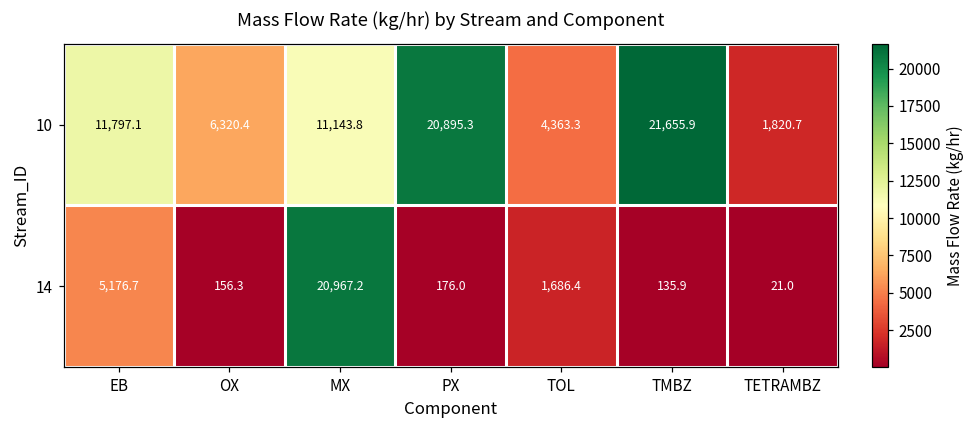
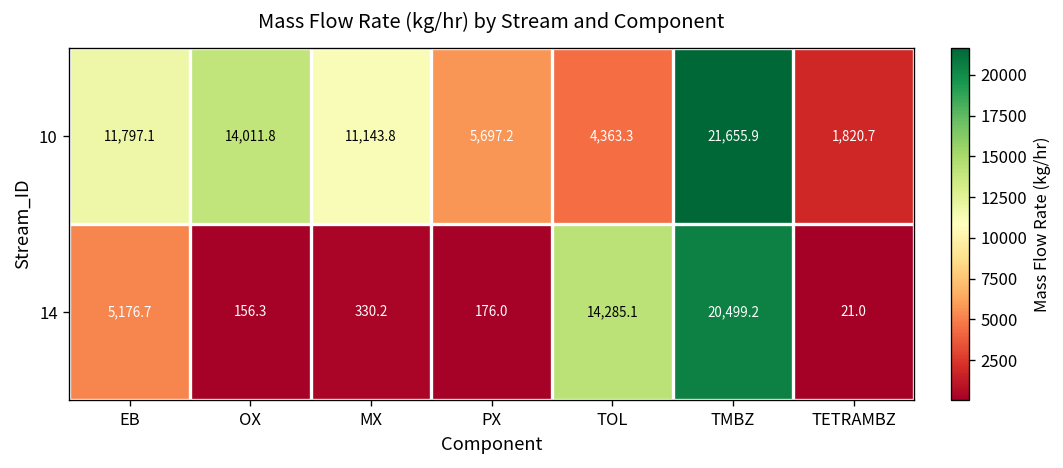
10, OX: 6,320.4 -> 14,011.8
10, PX: 20,895.3 -> 5,697.2
14, MX: 20,967.2 -> 330.2
14, TOL: 1,686.4 -> 14,285.1
14, TMBZ: 135.9 -> 20,499.2
